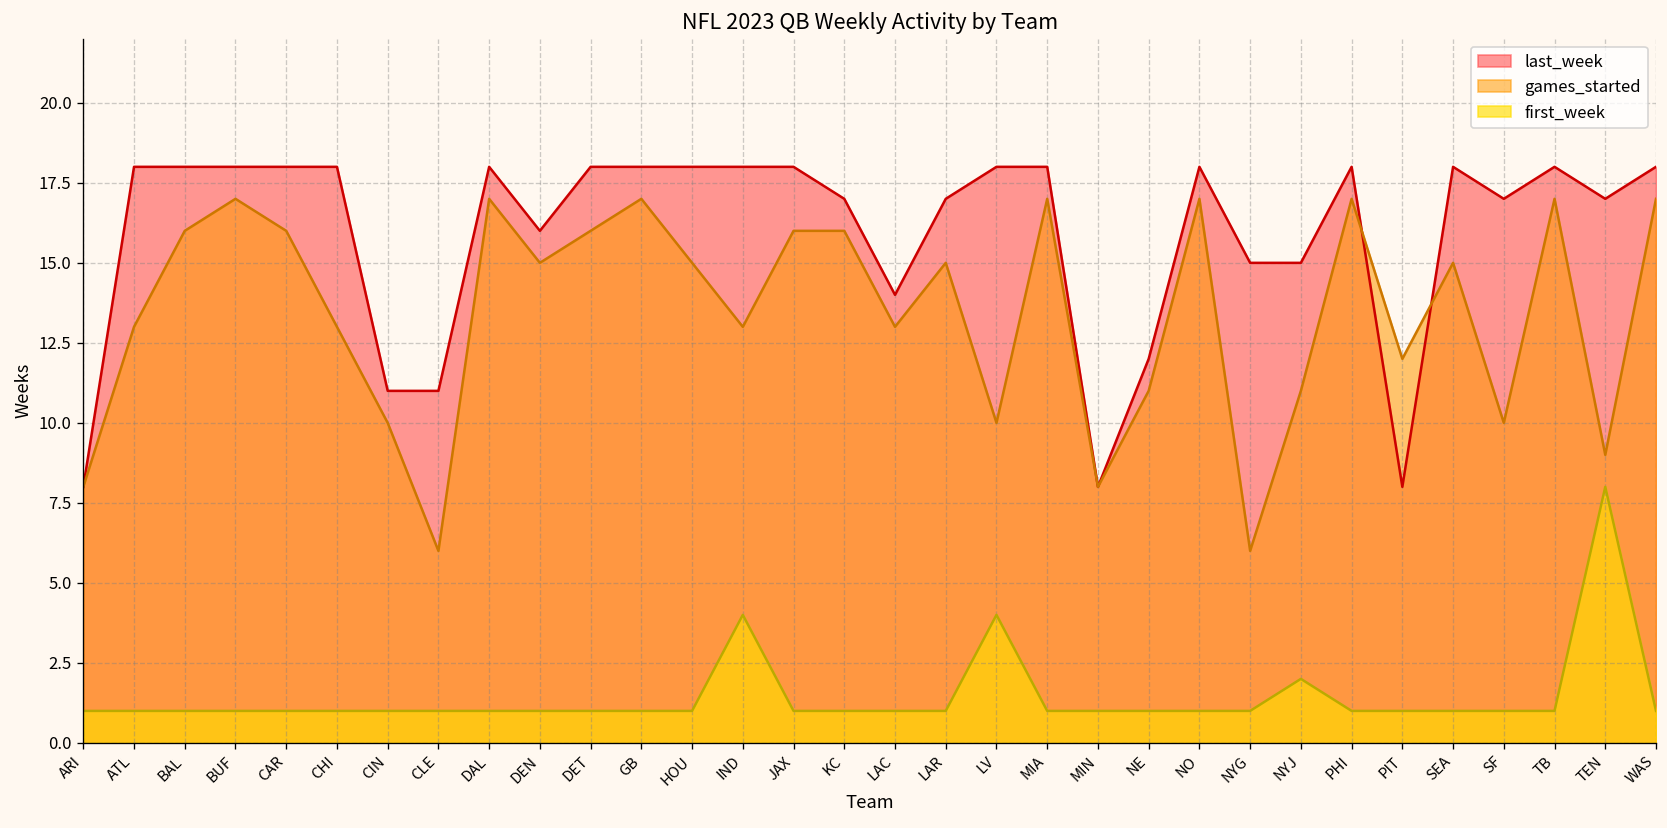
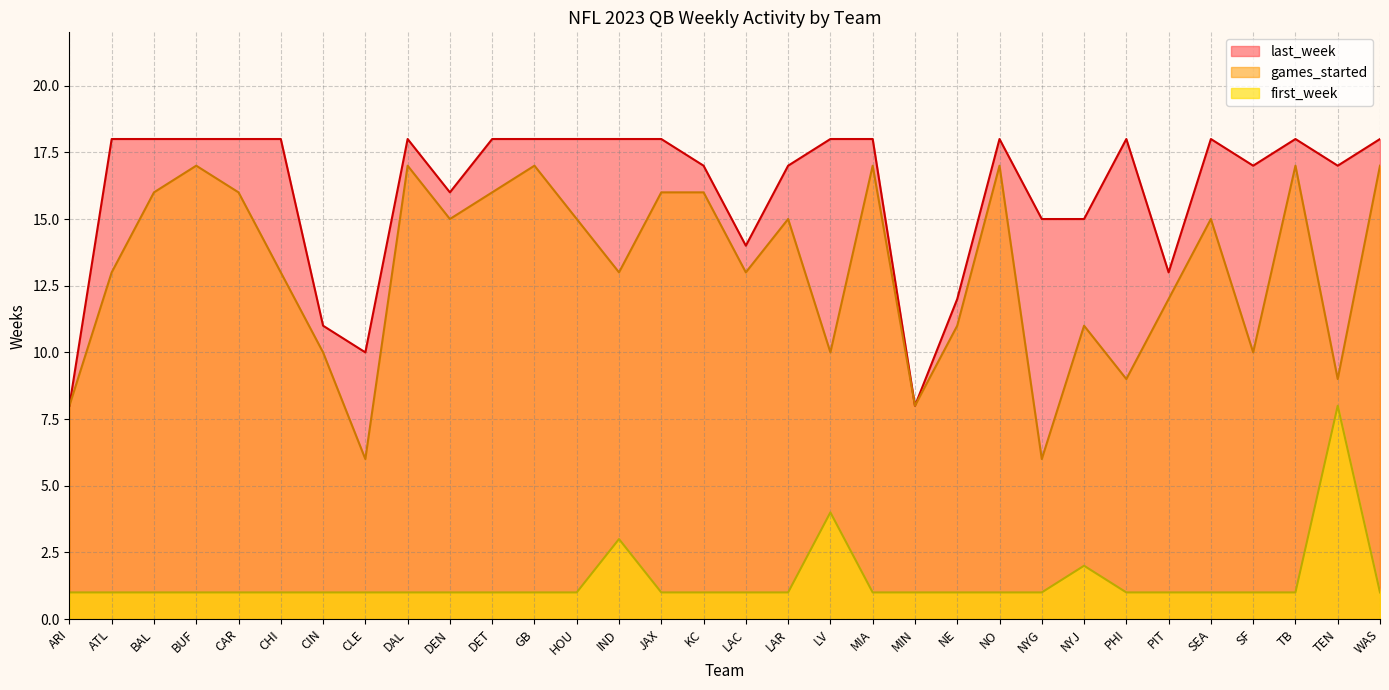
last_week, CLE: 11 -> 10
first_week, IND: 4 -> 3
games_started, PHI: 17 -> 9
last_week, PIT: 8 -> 13
